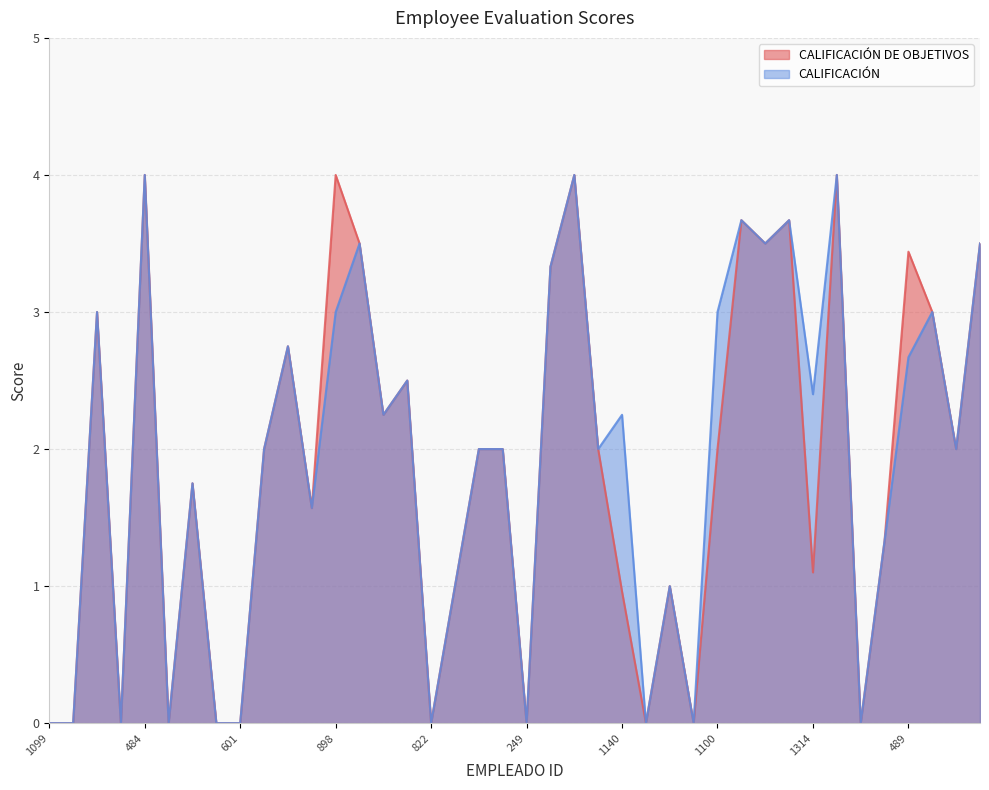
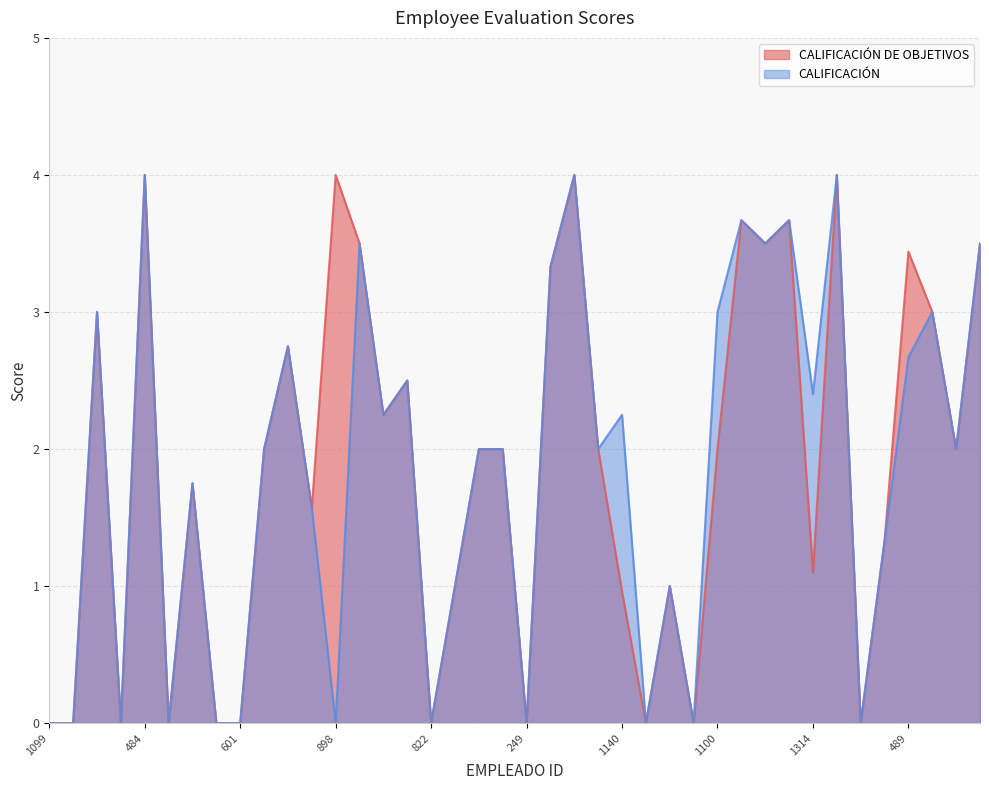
CALIFICACIÓN, 898: 3 -> 0
